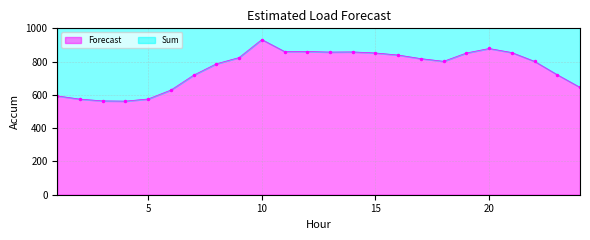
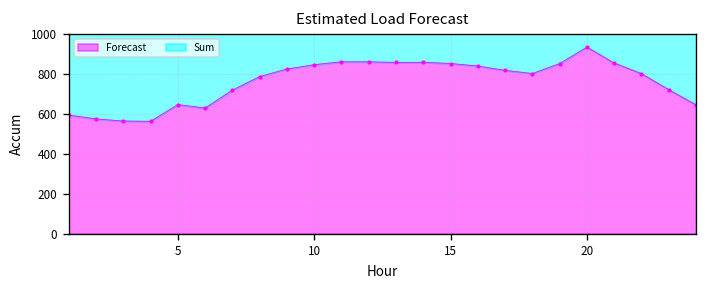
Forecast, 5: 580 -> 650
Forecast, 10: 930 -> 850
Forecast, 20: 880 -> 930
